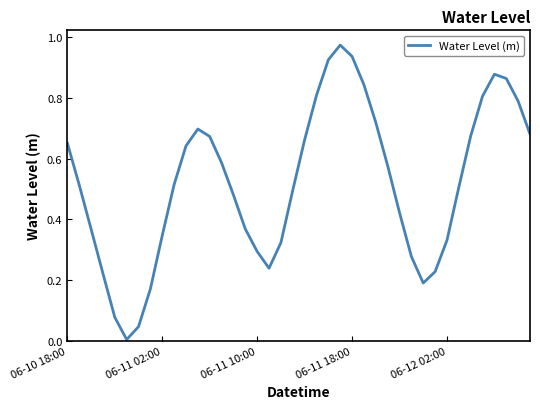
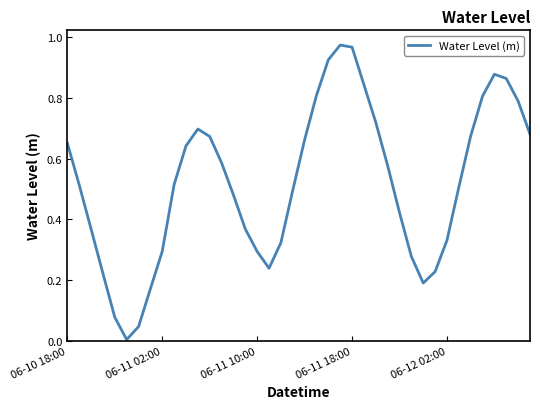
06-11 02:00: 0.35 -> 0.29
06-11 18:00: 0.94 -> 0.97
